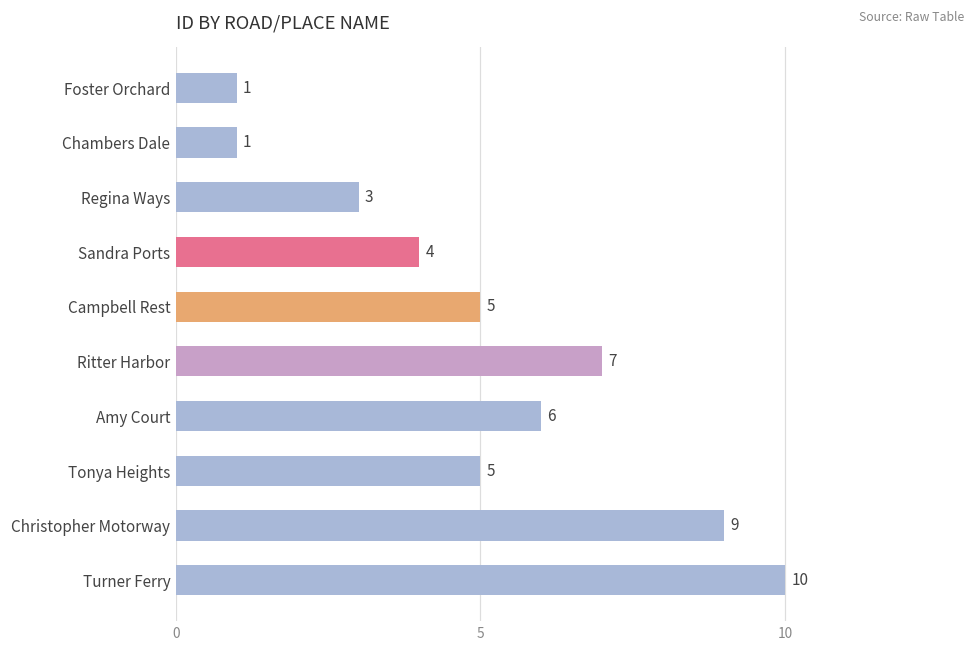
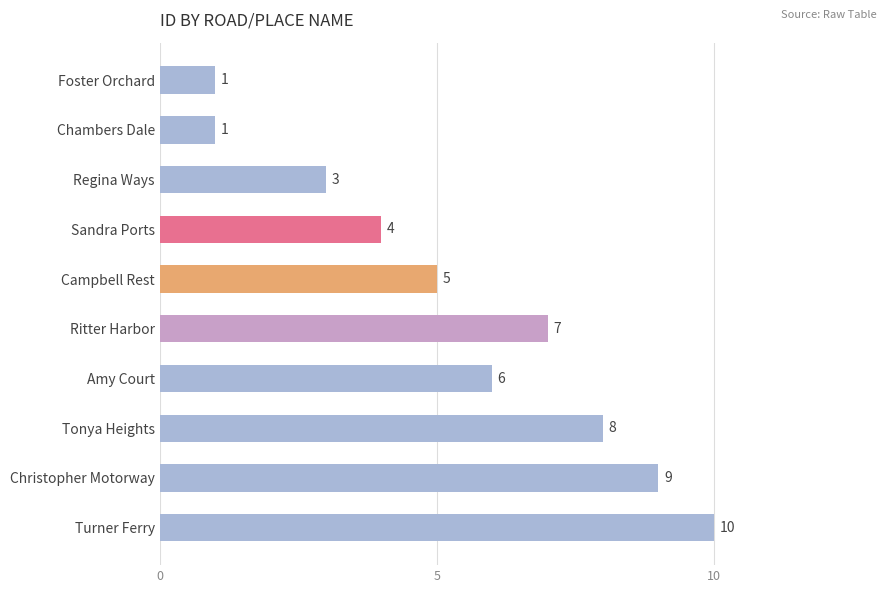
Tonya Heights: 5 -> 8
